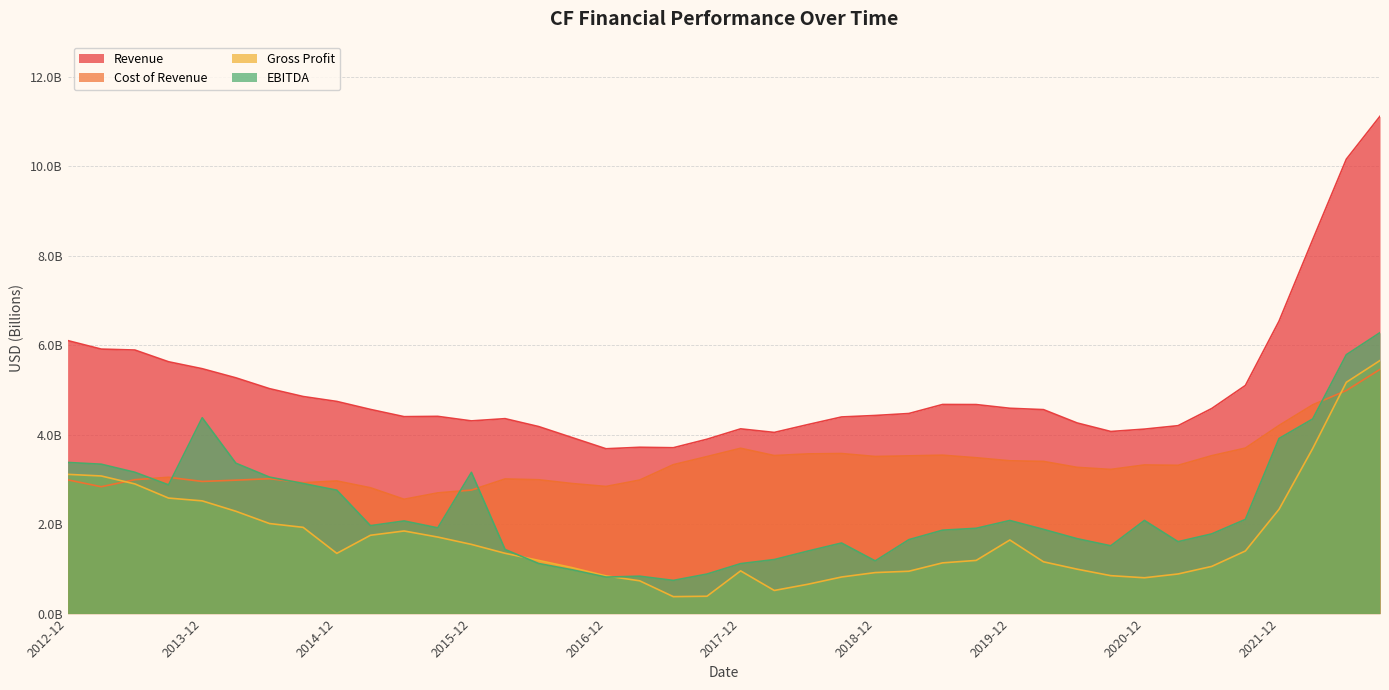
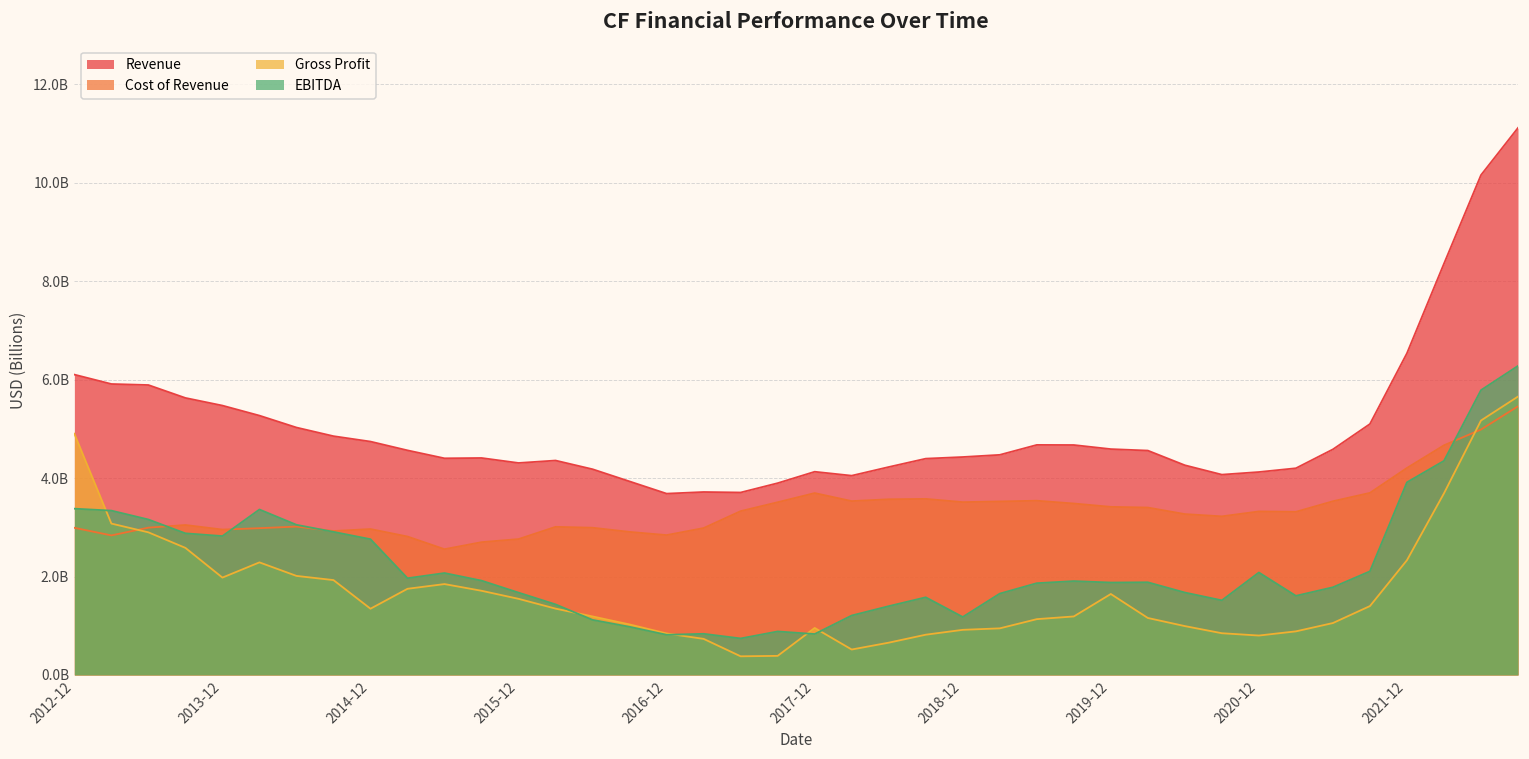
Gross Profit, 2012-12: 3100000000 -> 4900000000
Gross Profit, 2013-12: 2500000000 -> 2000000000
EBITDA, 2013-12: 4400000000 -> 2800000000
EBITDA, 2015-12: 3200000000 -> 1700000000
EBITDA, 2017-12: 1100000000 -> 800000000
EBITDA, 2019-12: 2100000000 -> 1900000000
